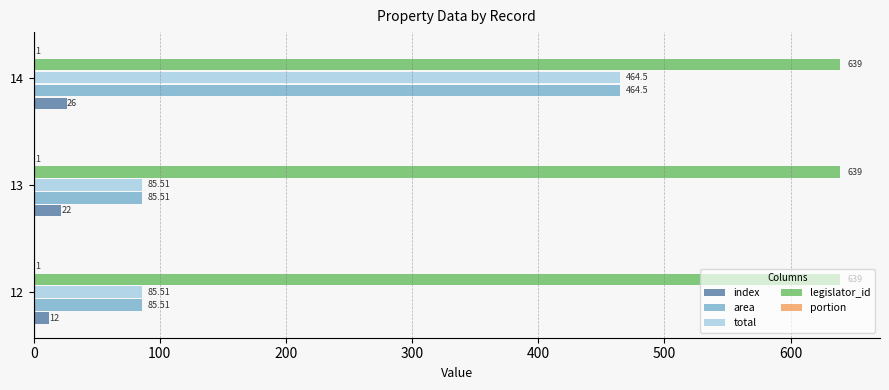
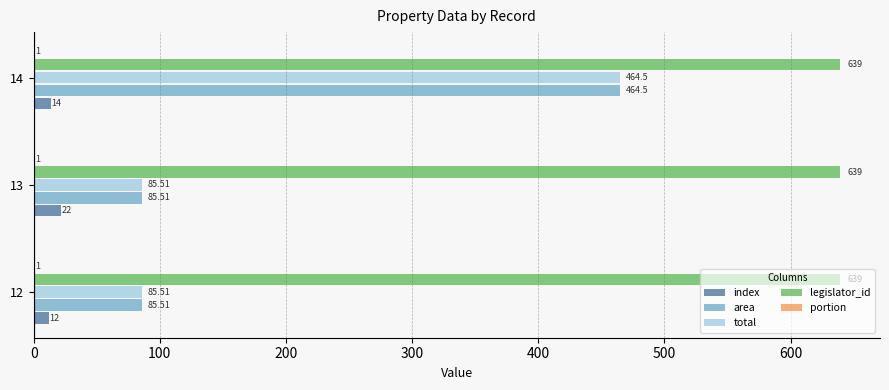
index, 14: 26 -> 14
